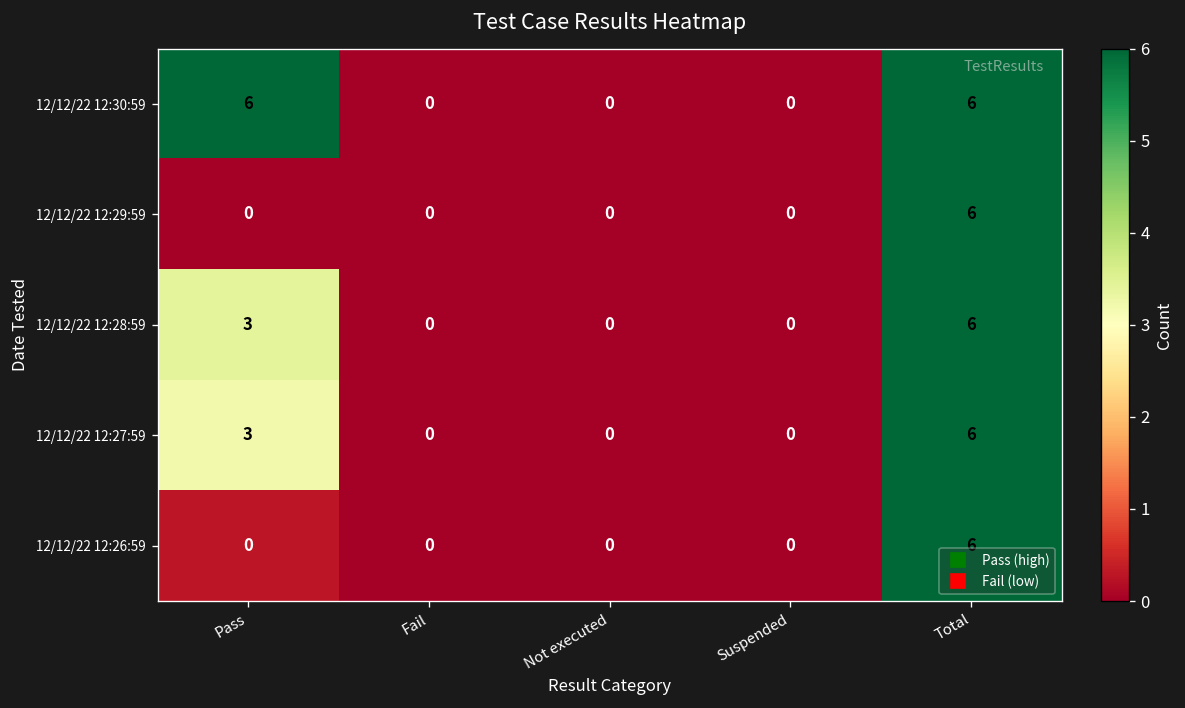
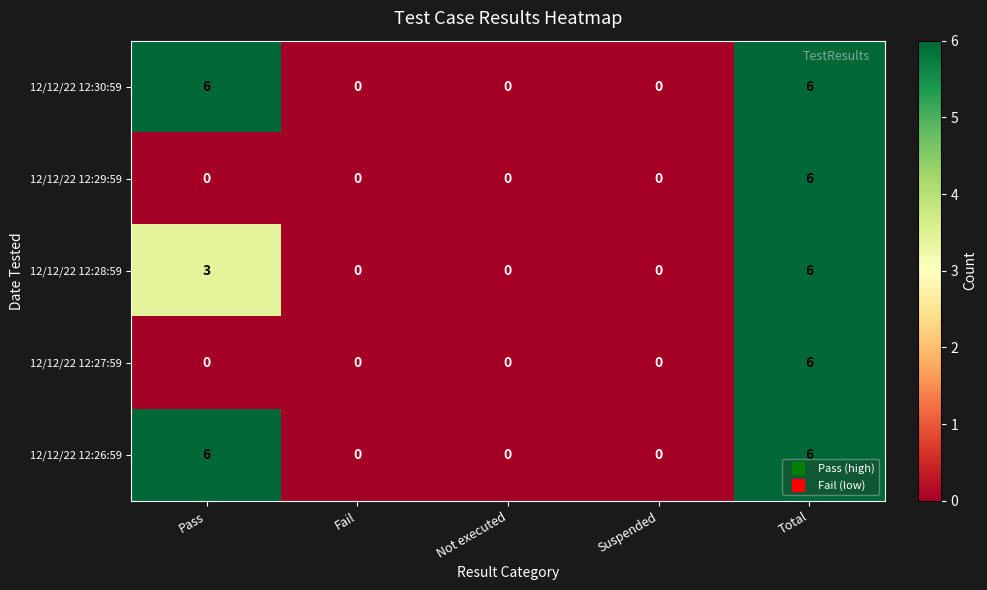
12/12/22 12:27:59, Pass: 3 -> 0
12/12/22 12:26:59, Pass: 0 -> 6
